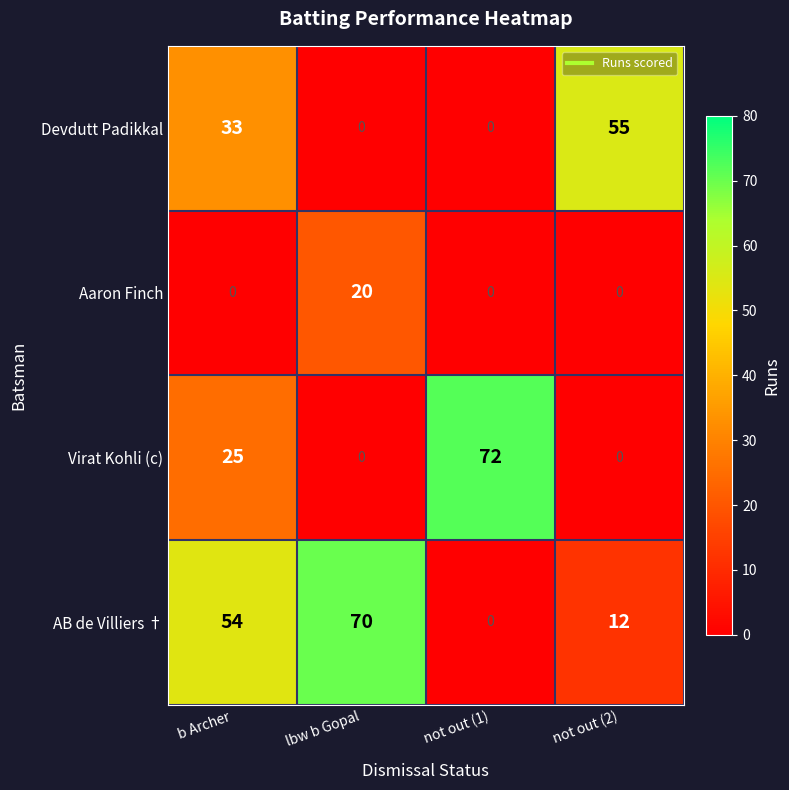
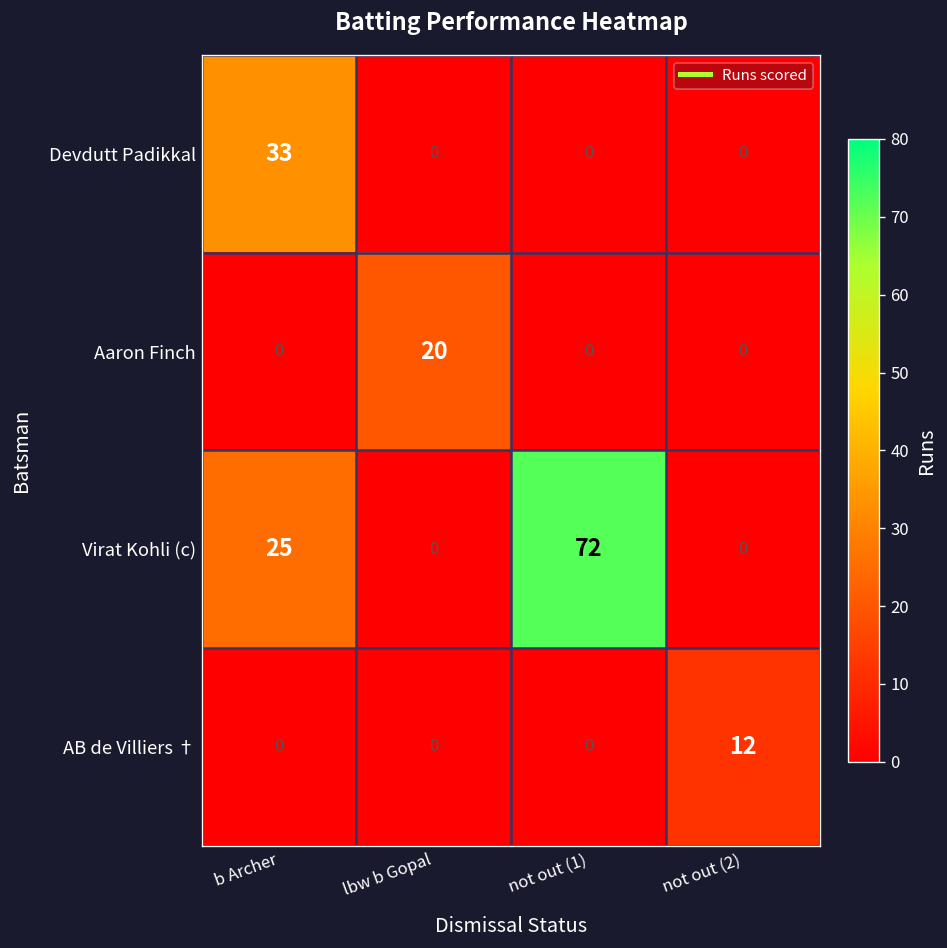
Devdutt Padikkal, not out (2): 55 -> 0
AB de Villiers †, b Archer: 54 -> 0
AB de Villiers †, lbw b Gopal: 70 -> 0
